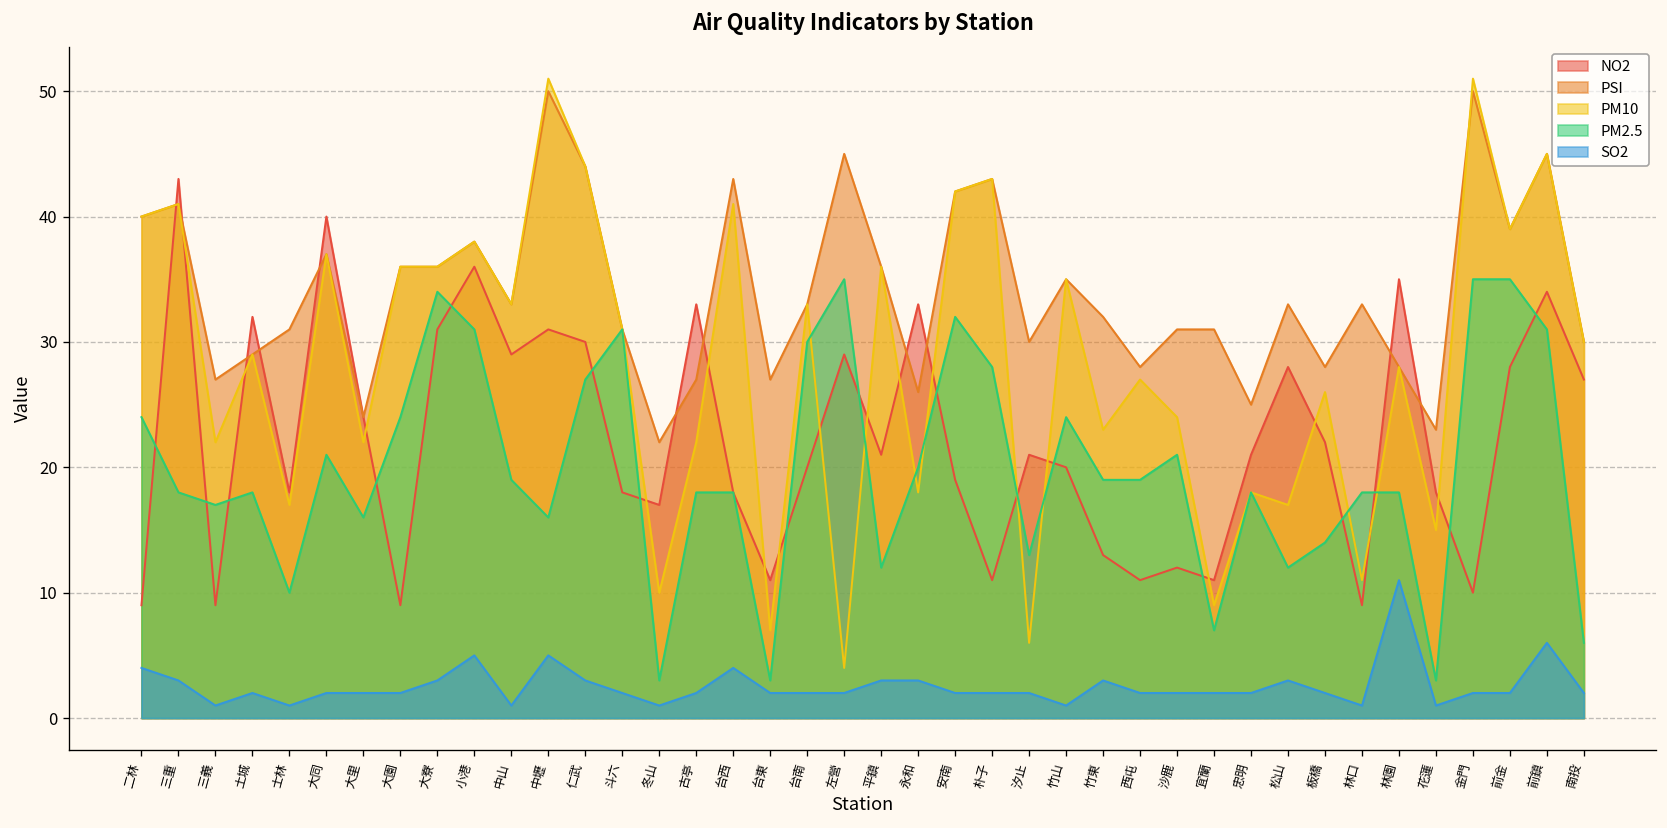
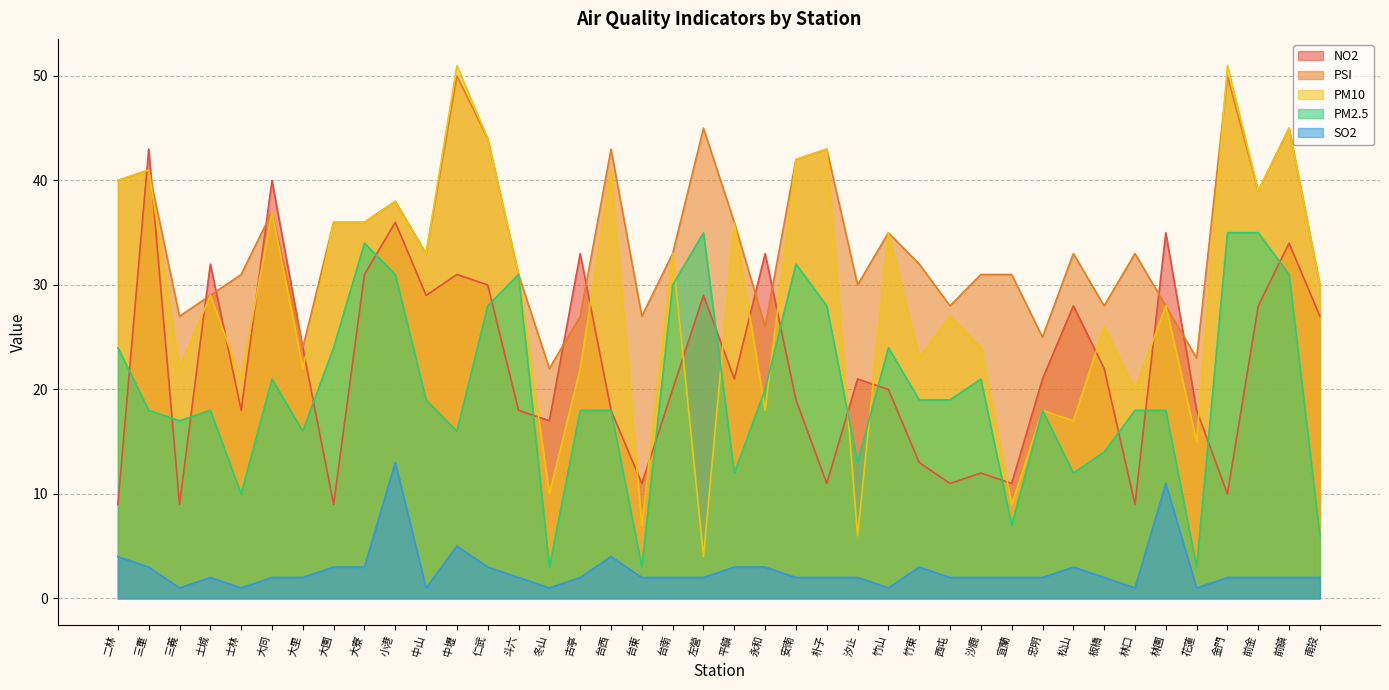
PM10, 士林: 17 -> 21
SO2, 大園: 2 -> 3
SO2, 小港: 5 -> 13
PM2.5, 仁武: 27 -> 28
PM10, 林口: 11 -> 20
SO2, 前鎮: 6 -> 2
